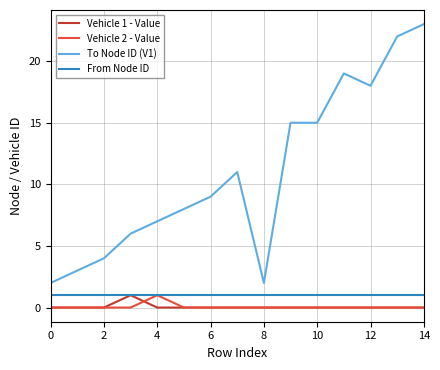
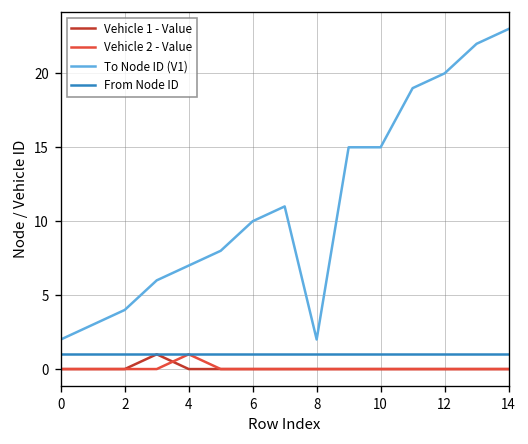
To Node ID (V1), 6: 9 -> 10
To Node ID (V1), 12: 18 -> 20
